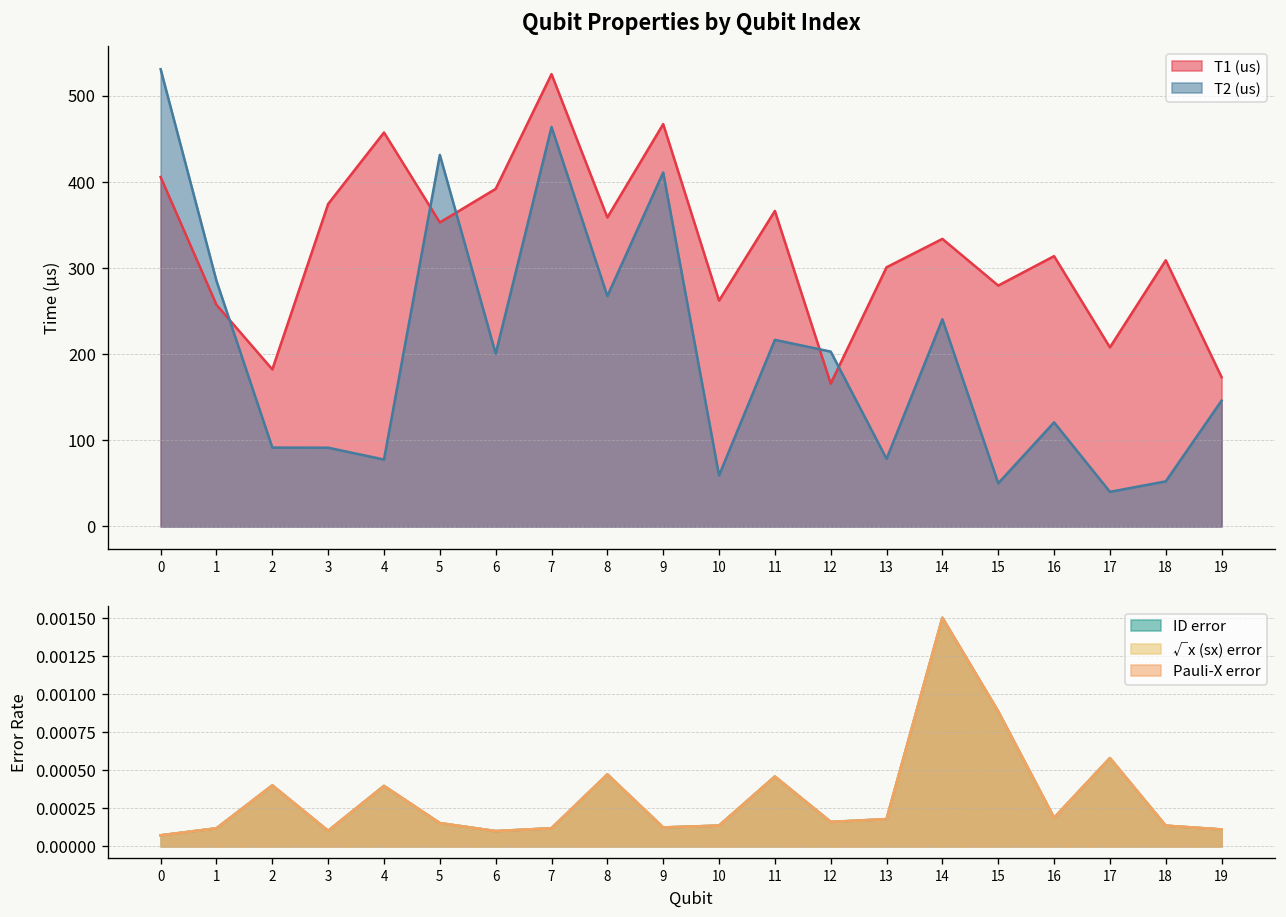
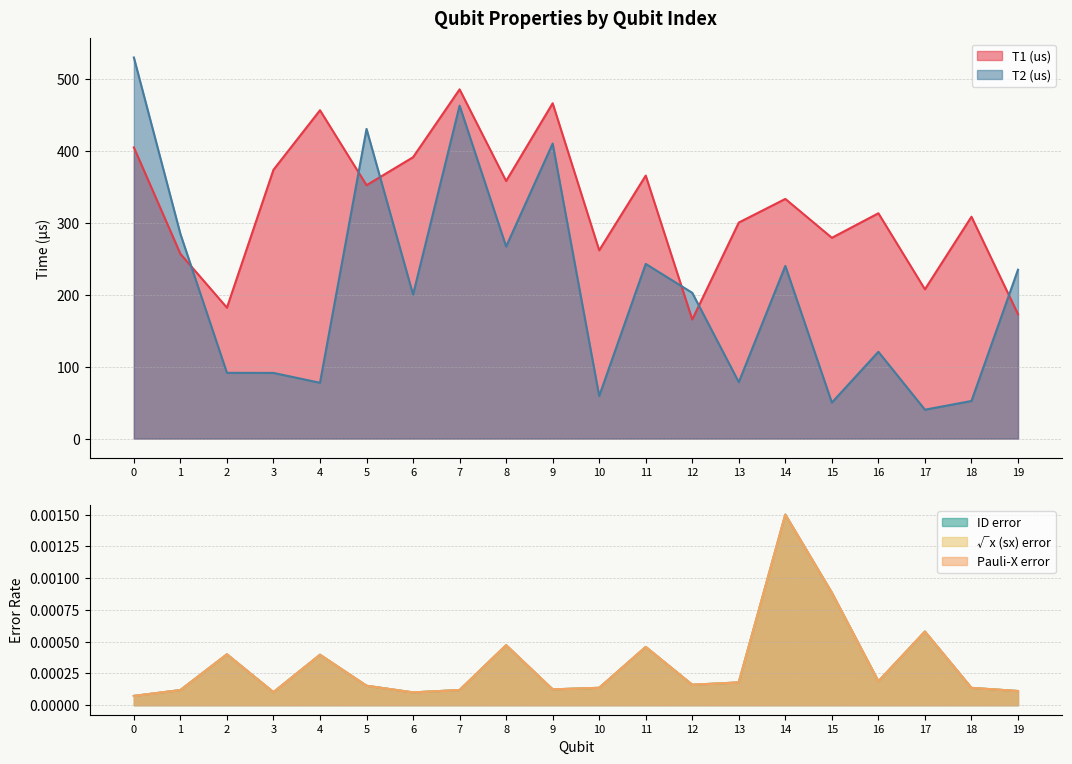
Qubit Properties by Qubit Index, T1 (us), 7: 520 -> 490
Qubit Properties by Qubit Index, T2 (us), 11: 220 -> 240
Qubit Properties by Qubit Index, T2 (us), 19: 150 -> 240
